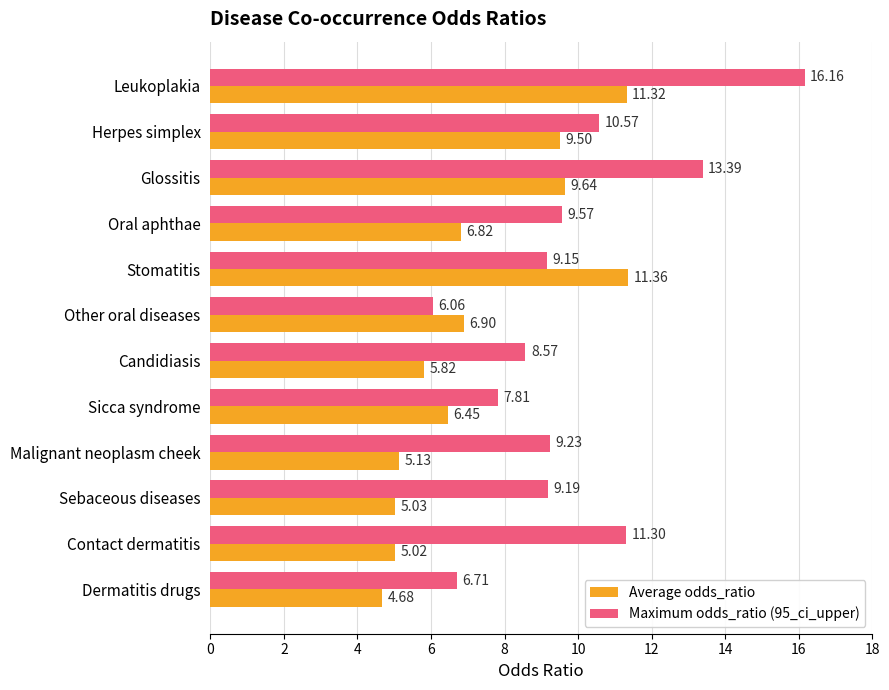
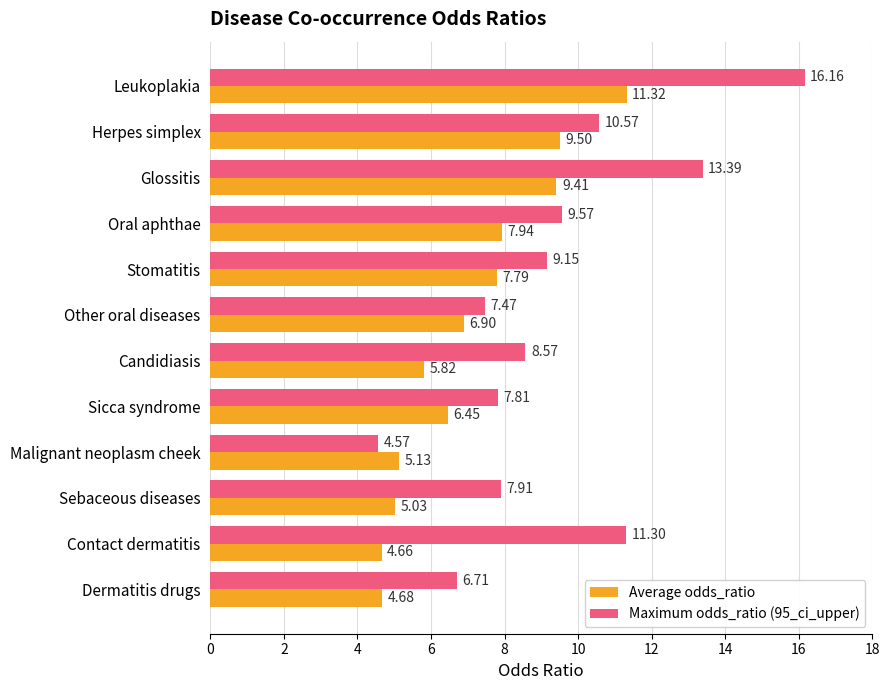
Average odds_ratio, Glossitis: 9.64 -> 9.41
Average odds_ratio, Oral aphthae: 6.82 -> 7.94
Average odds_ratio, Stomatitis: 11.36 -> 7.79
Maximum odds_ratio (95_ci_upper), Other oral diseases: 6.06 -> 7.47
Maximum odds_ratio (95_ci_upper), Malignant neoplasm cheek: 9.23 -> 4.57
Maximum odds_ratio (95_ci_upper), Sebaceous diseases: 9.19 -> 7.91
Average odds_ratio, Contact dermatitis: 5.02 -> 4.66
